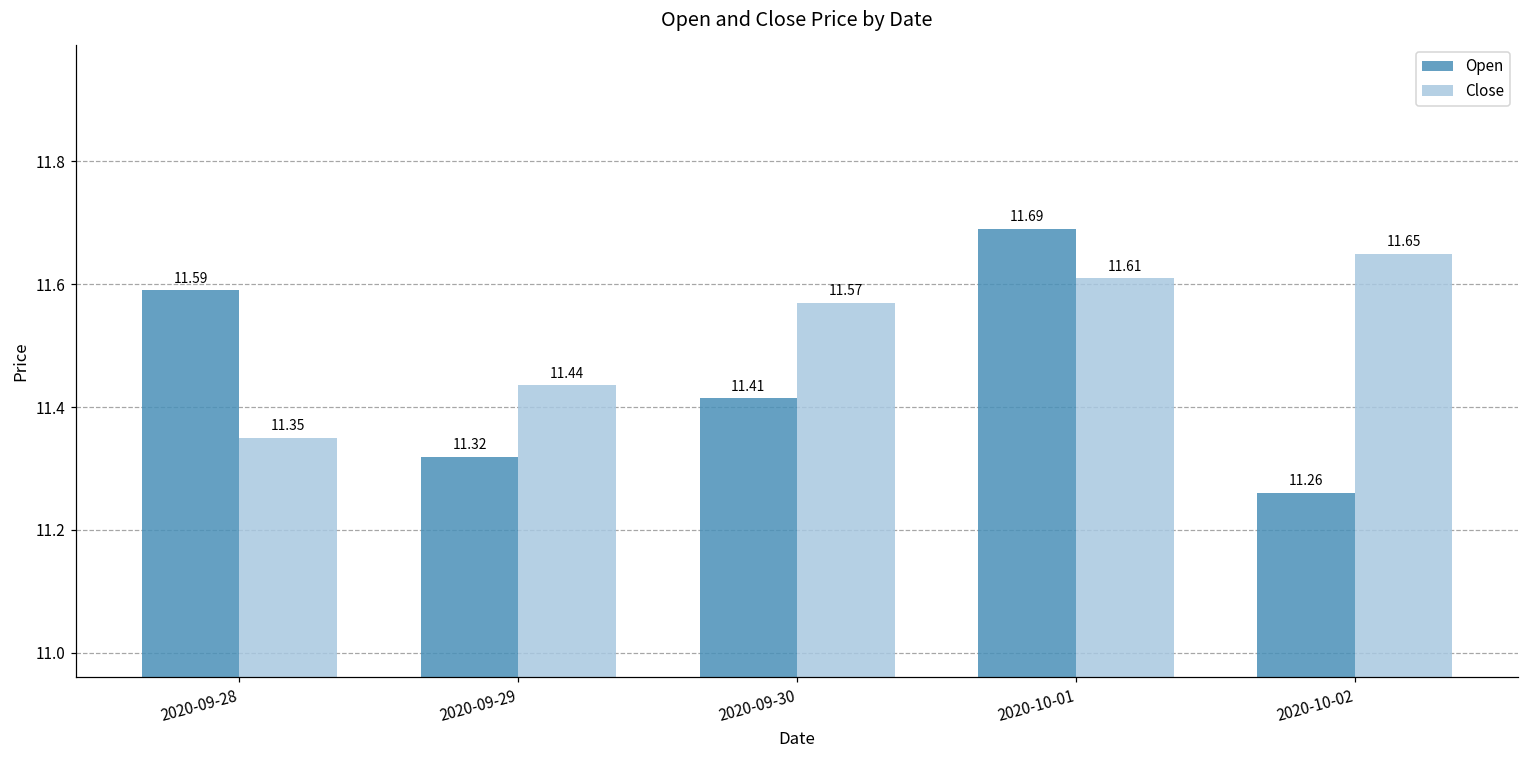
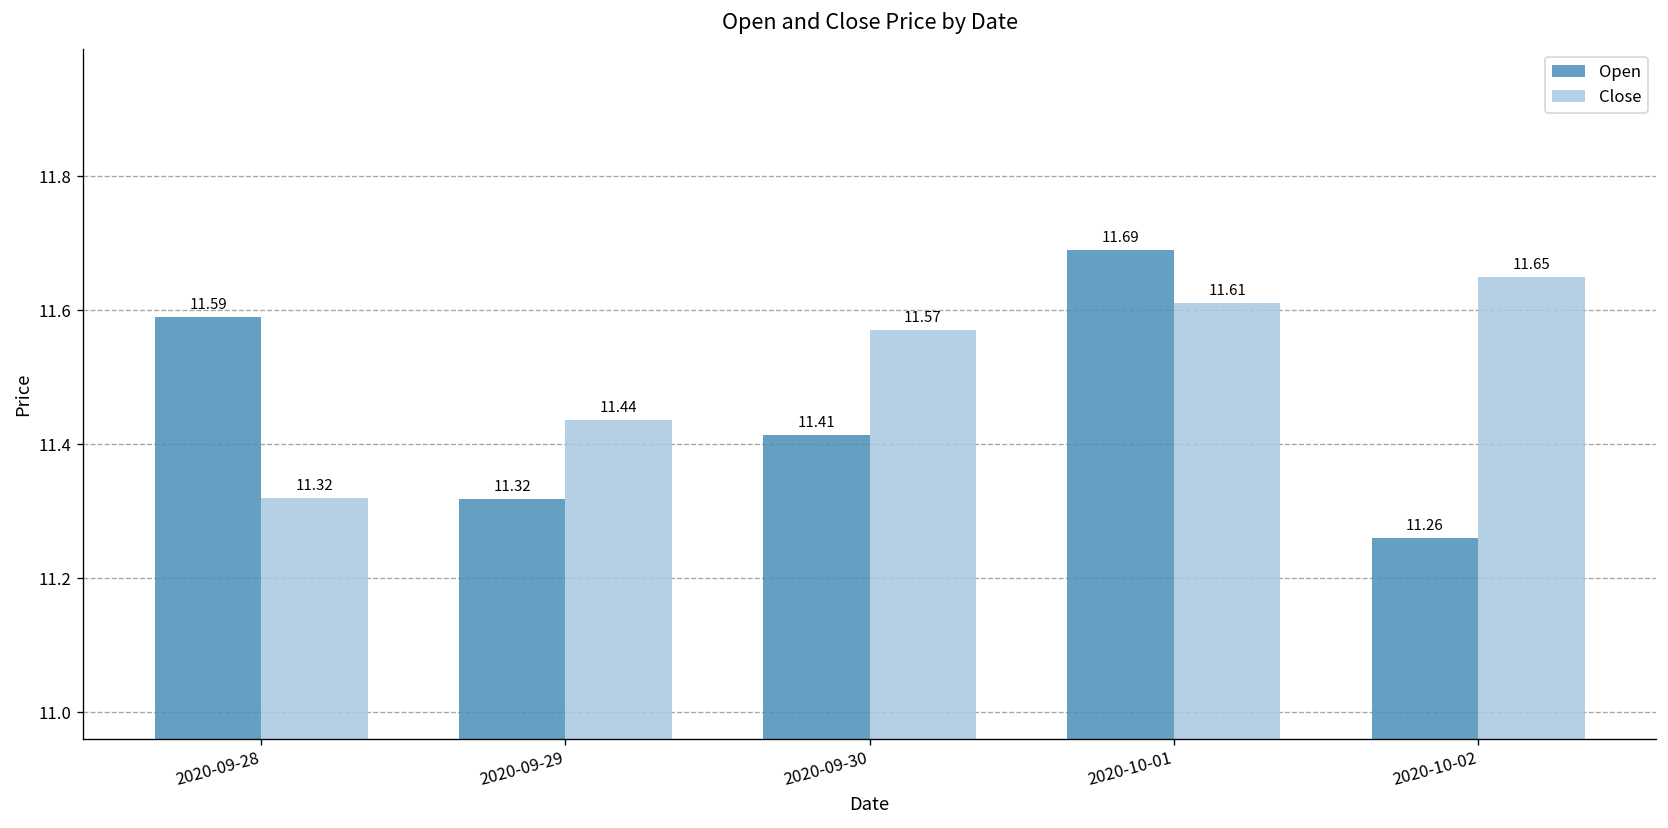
Close, 2020-09-28: 11.35 -> 11.32
